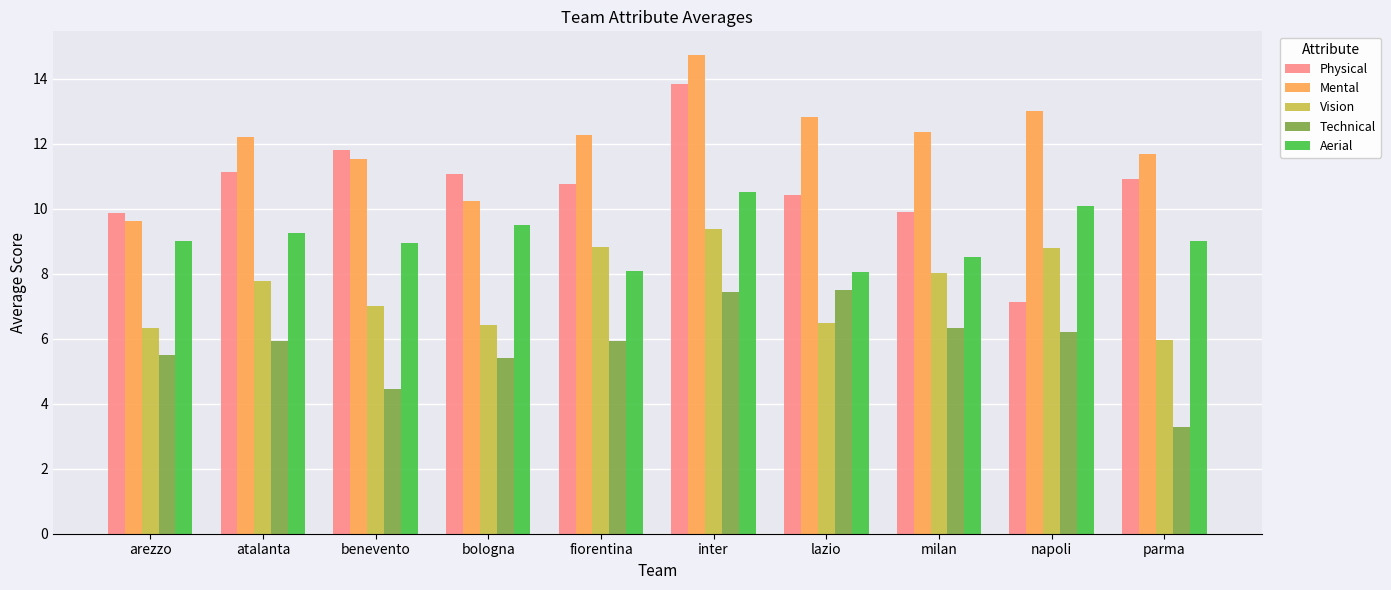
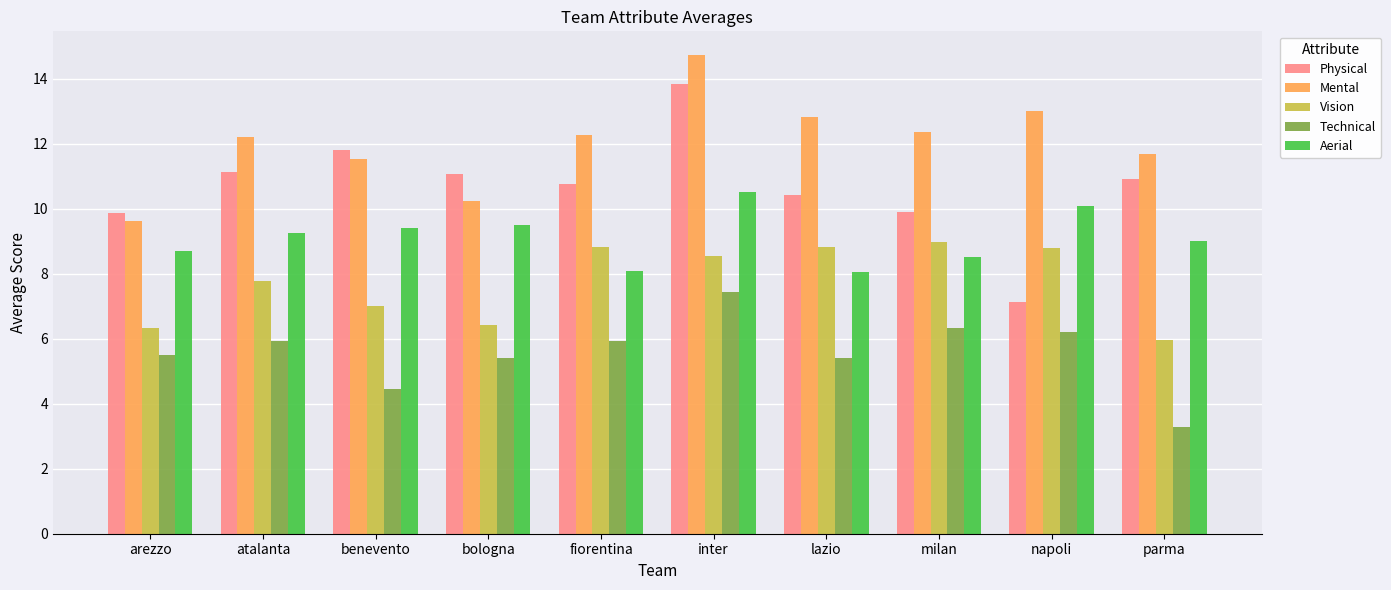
Aerial, arezzo: 9.0 -> 8.7
Aerial, benevento: 8.9 -> 9.4
Vision, inter: 9.4 -> 8.6
Vision, lazio: 6.5 -> 8.8
Technical, lazio: 7.5 -> 5.4
Vision, milan: 8.0 -> 9.0
